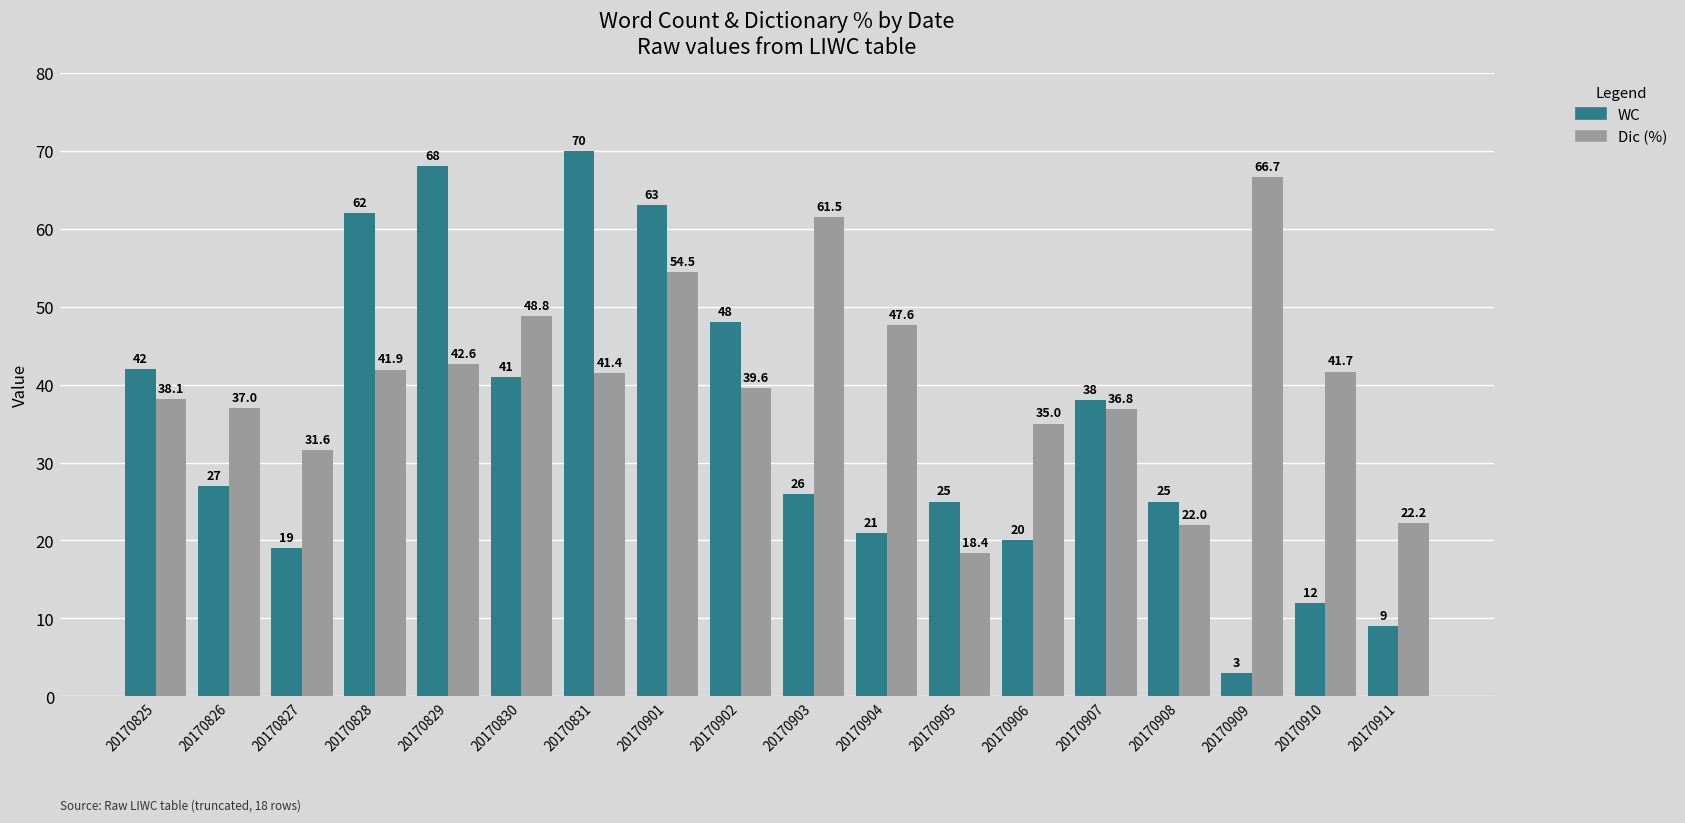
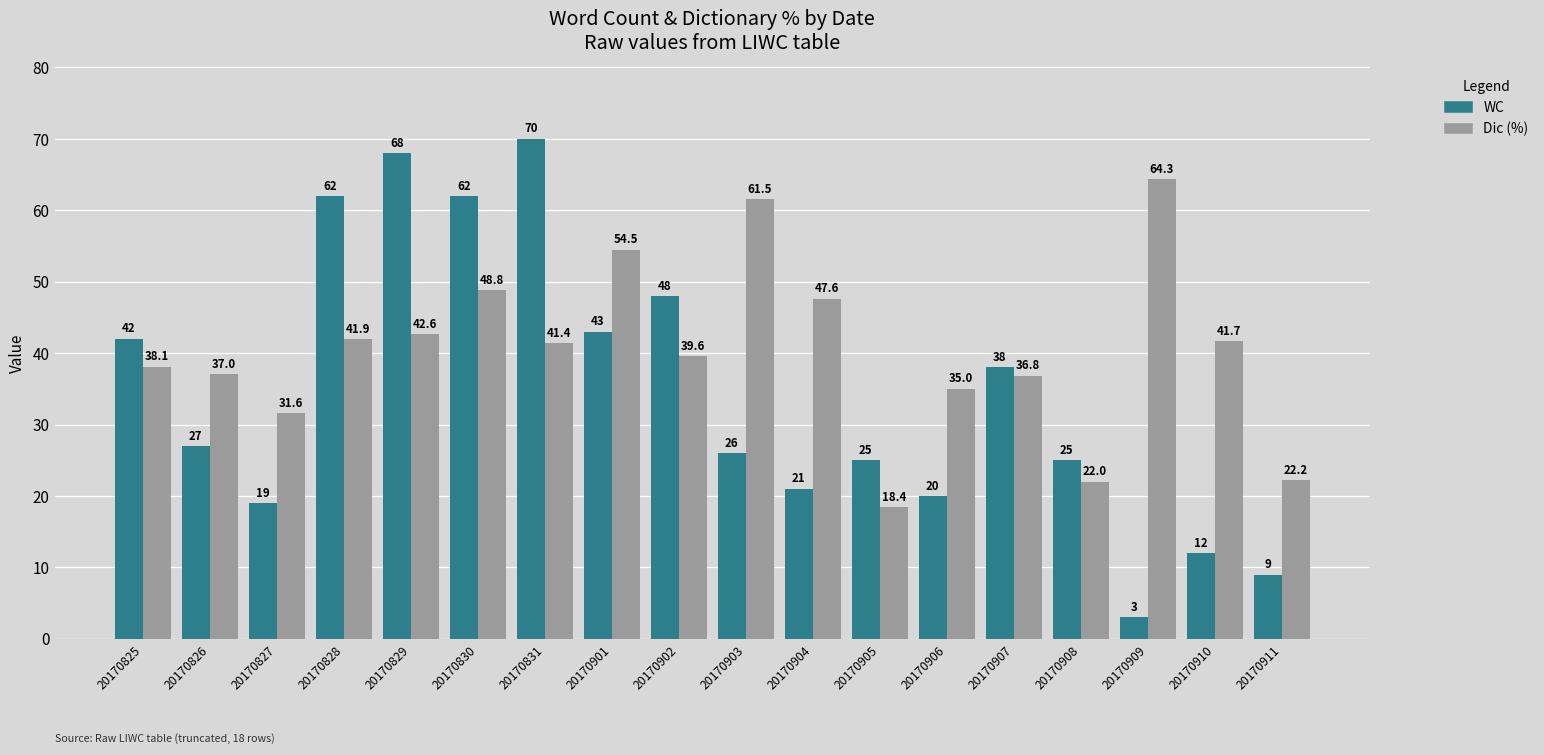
WC, 20170830: 41 -> 62
WC, 20170901: 63 -> 43
Dic (%), 20170909: 66.7 -> 64.3
